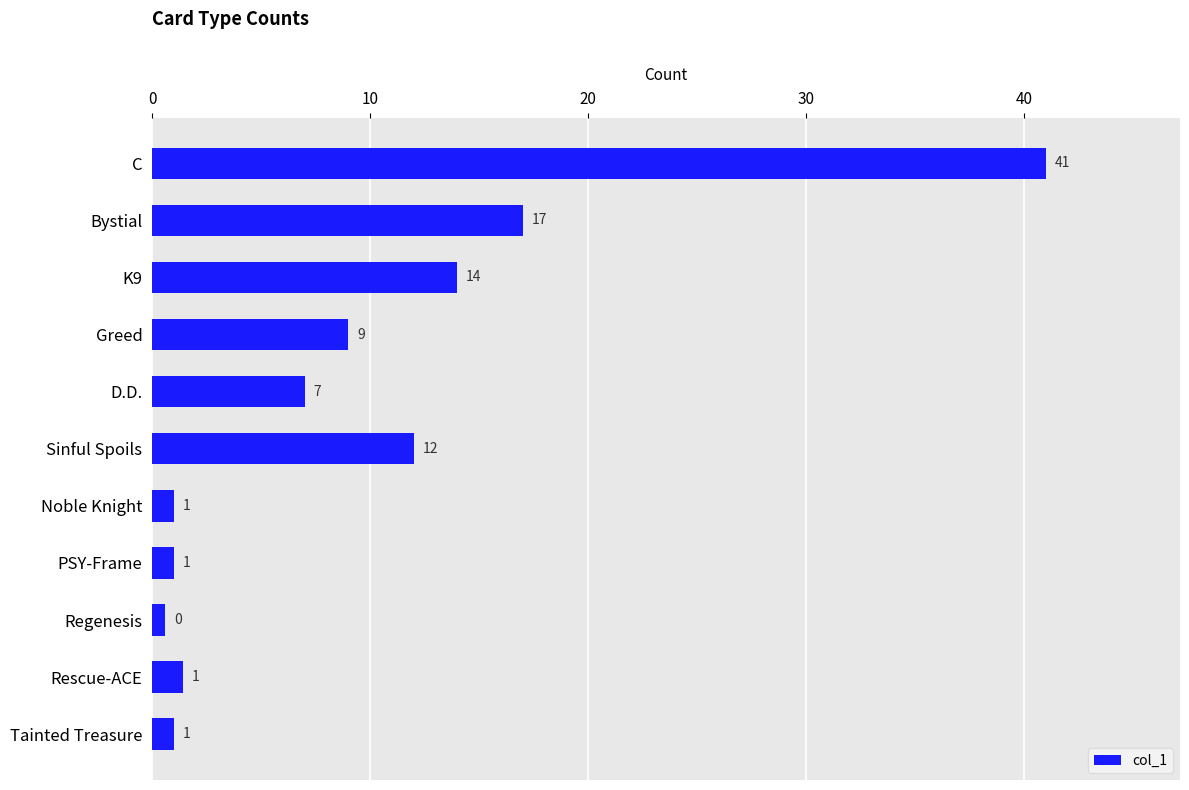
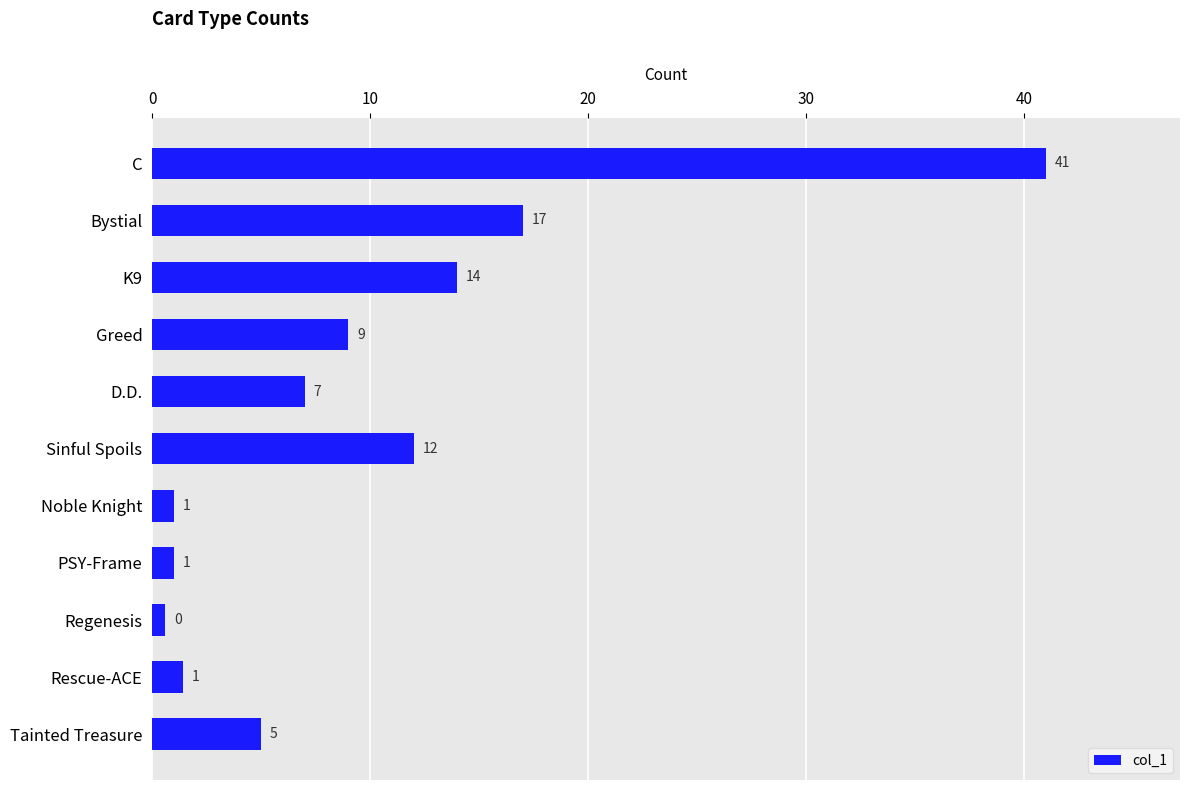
Tainted Treasure: 1 -> 5
